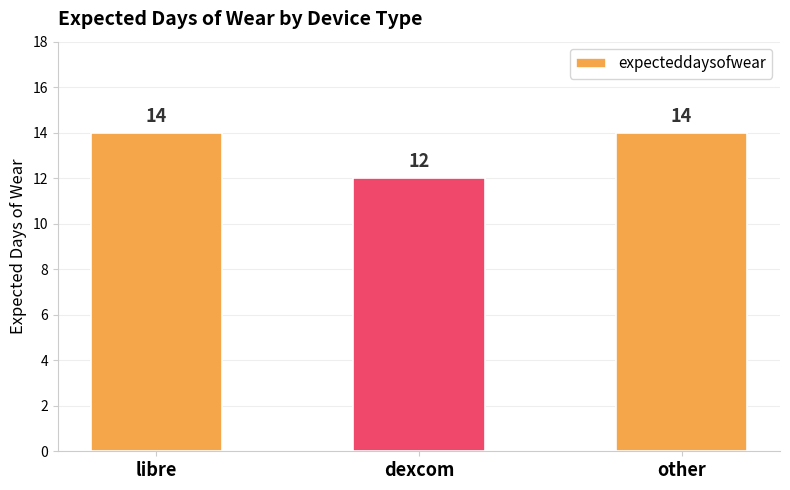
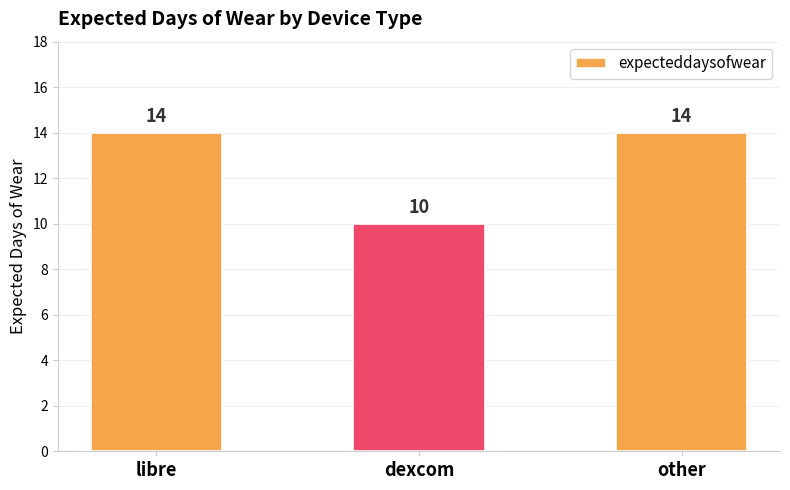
dexcom: 12 -> 10
